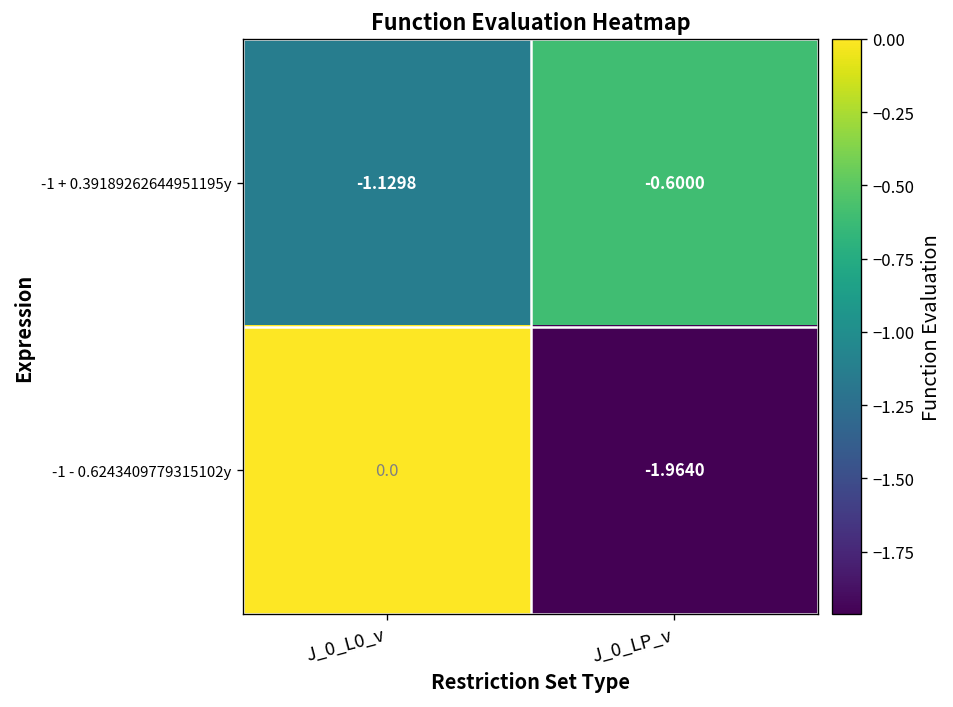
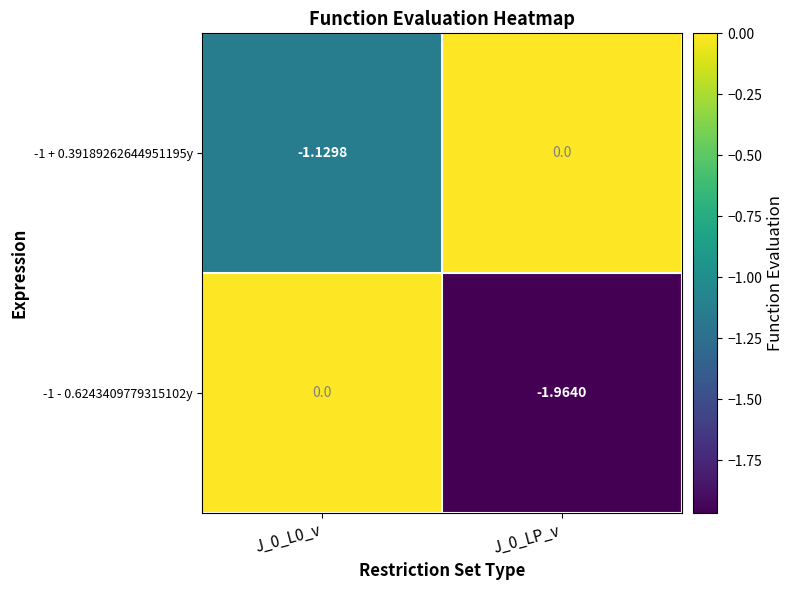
-1 + 0.39189262644951195y, J_0_LP_v: -0.6000 -> 0.0
